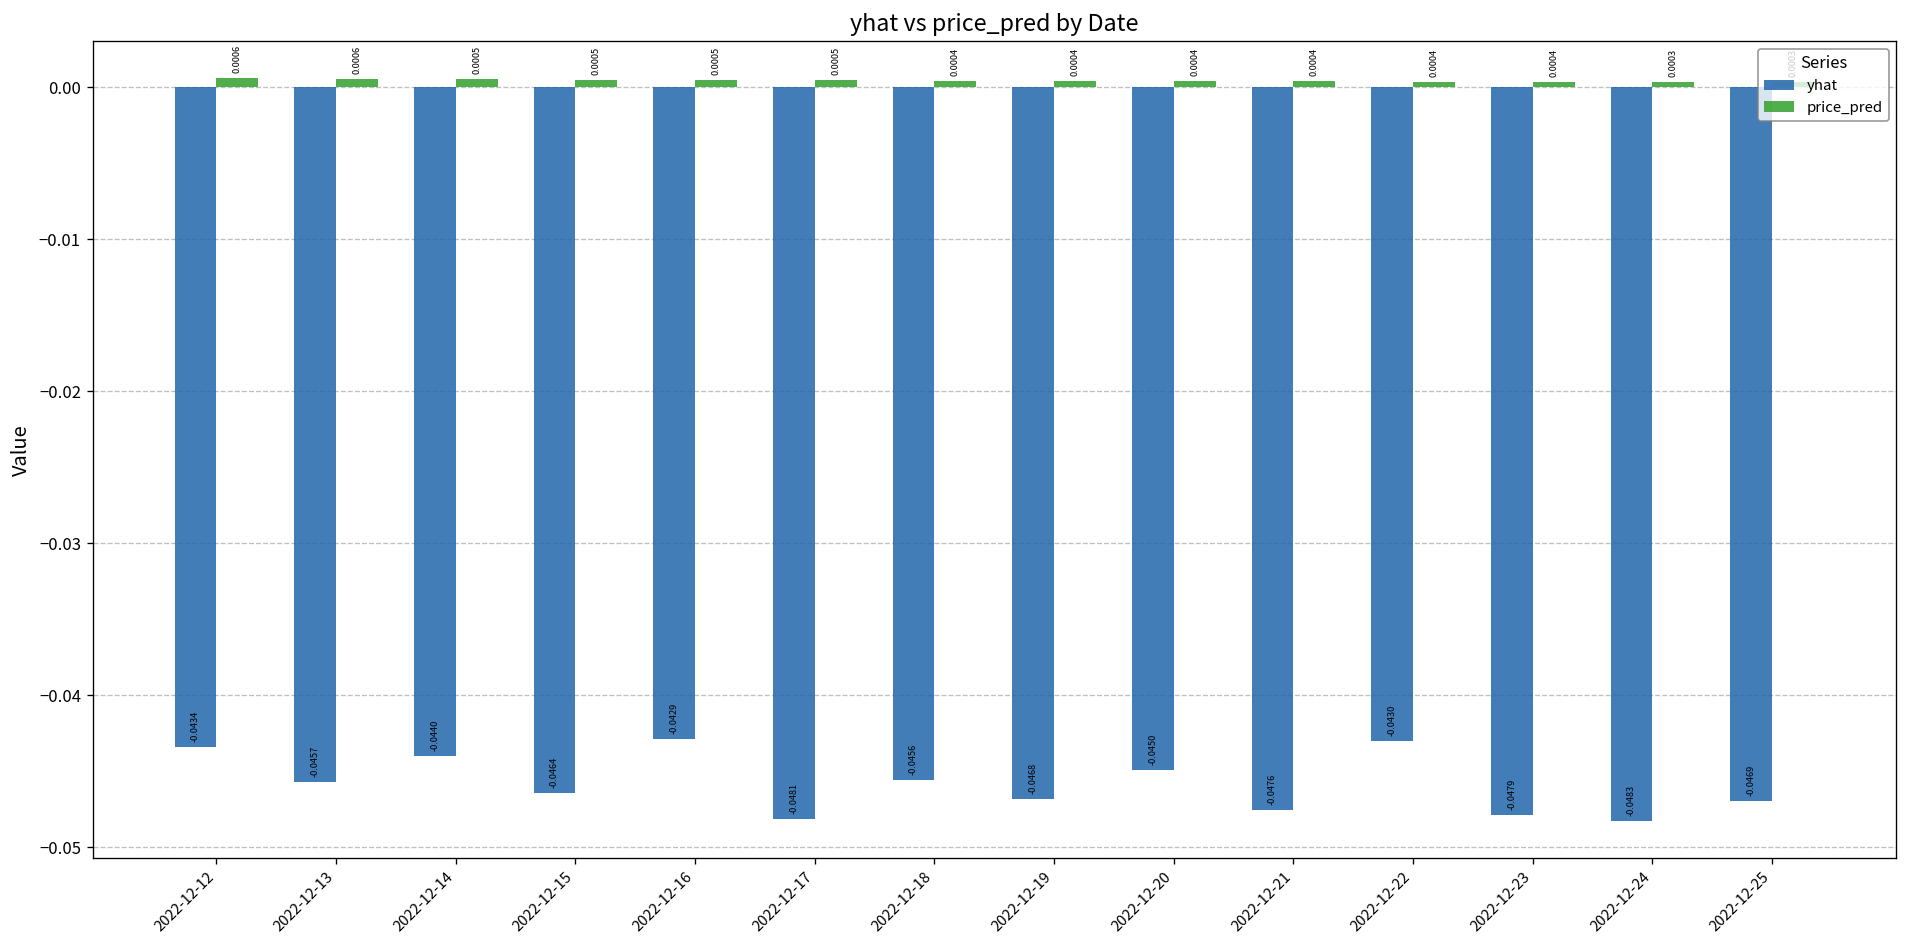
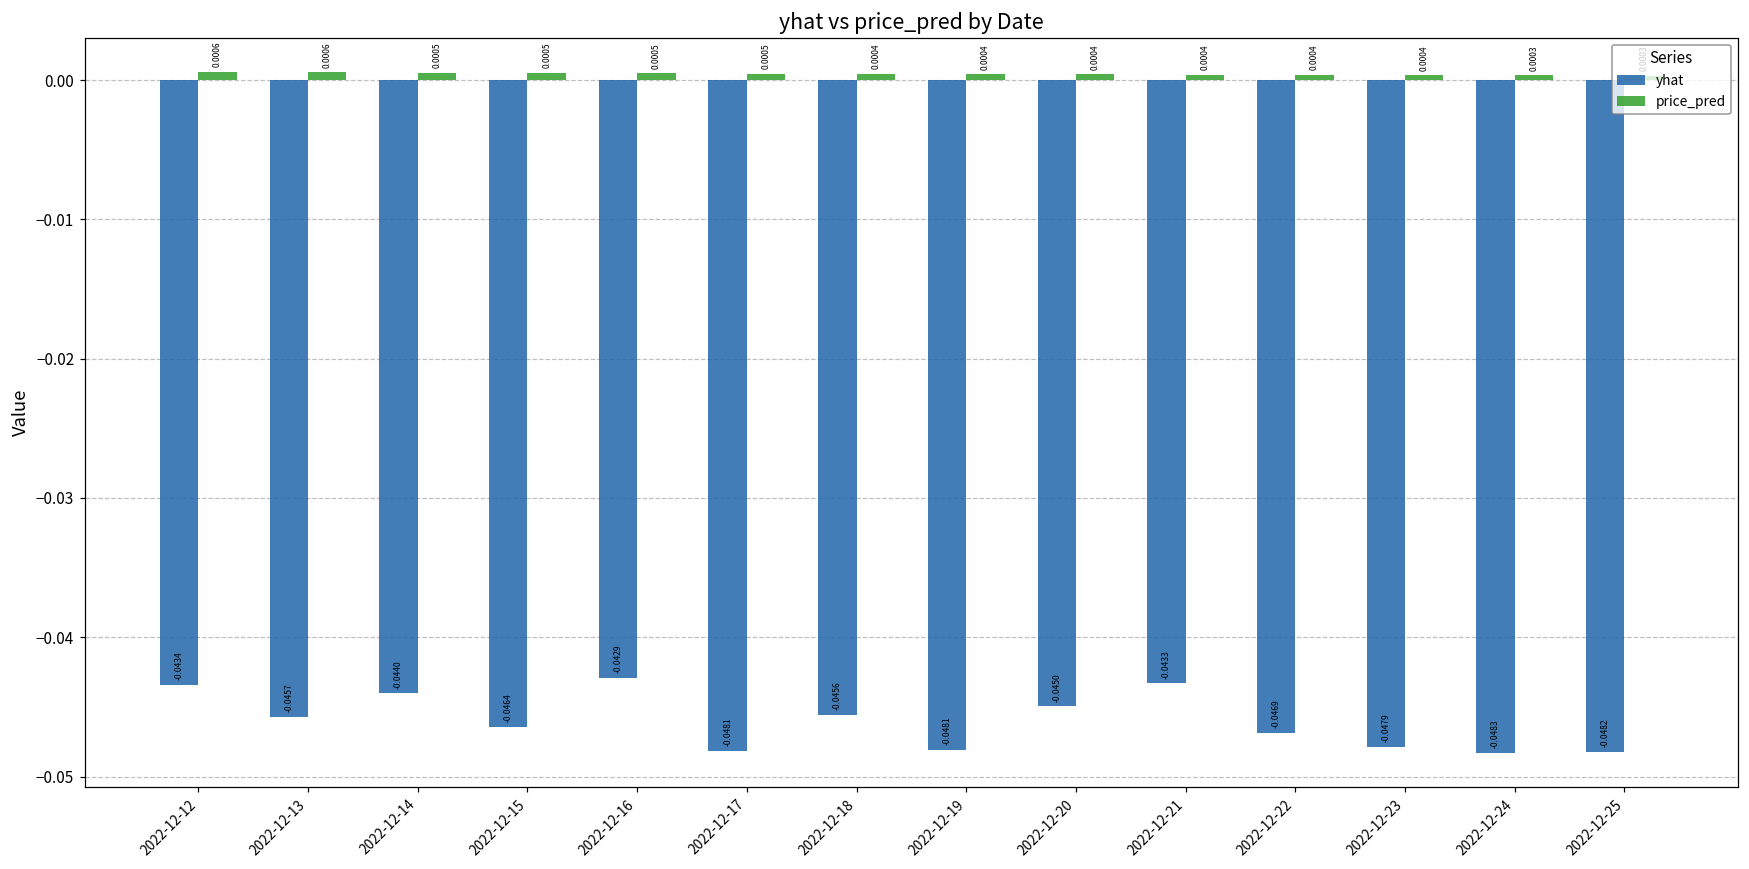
yhat, 2022-12-19: -0.0468 -> -0.0481
yhat, 2022-12-21: -0.0476 -> -0.0433
yhat, 2022-12-22: -0.0430 -> -0.0469
yhat, 2022-12-25: -0.0469 -> -0.0482
